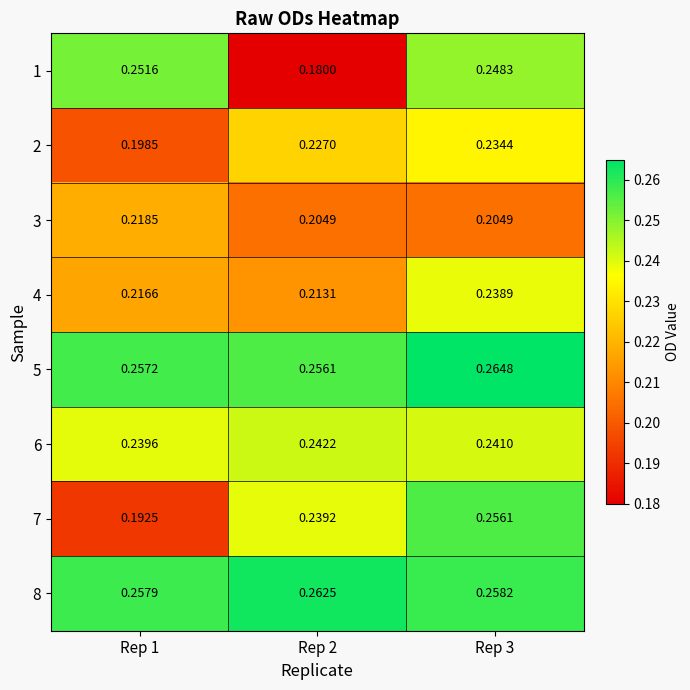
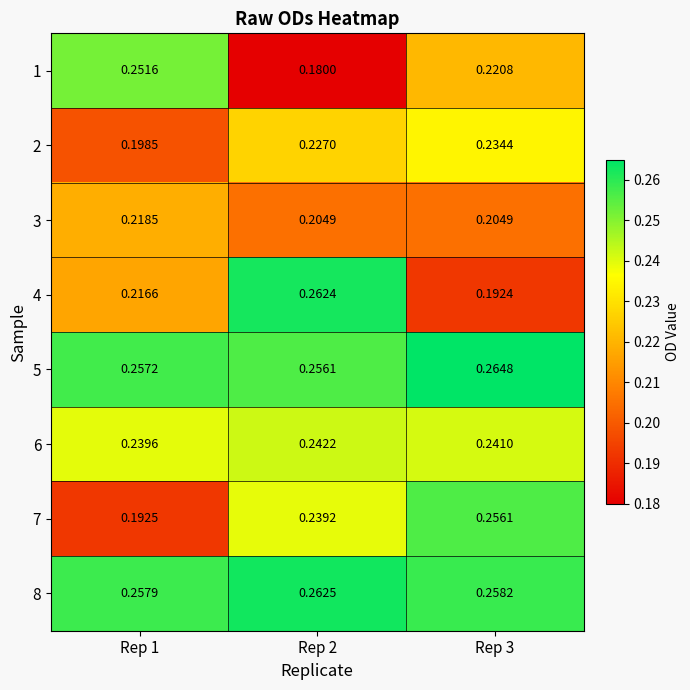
1, Rep 3: 0.2483 -> 0.2208
4, Rep 2: 0.2131 -> 0.2624
4, Rep 3: 0.2389 -> 0.1924
